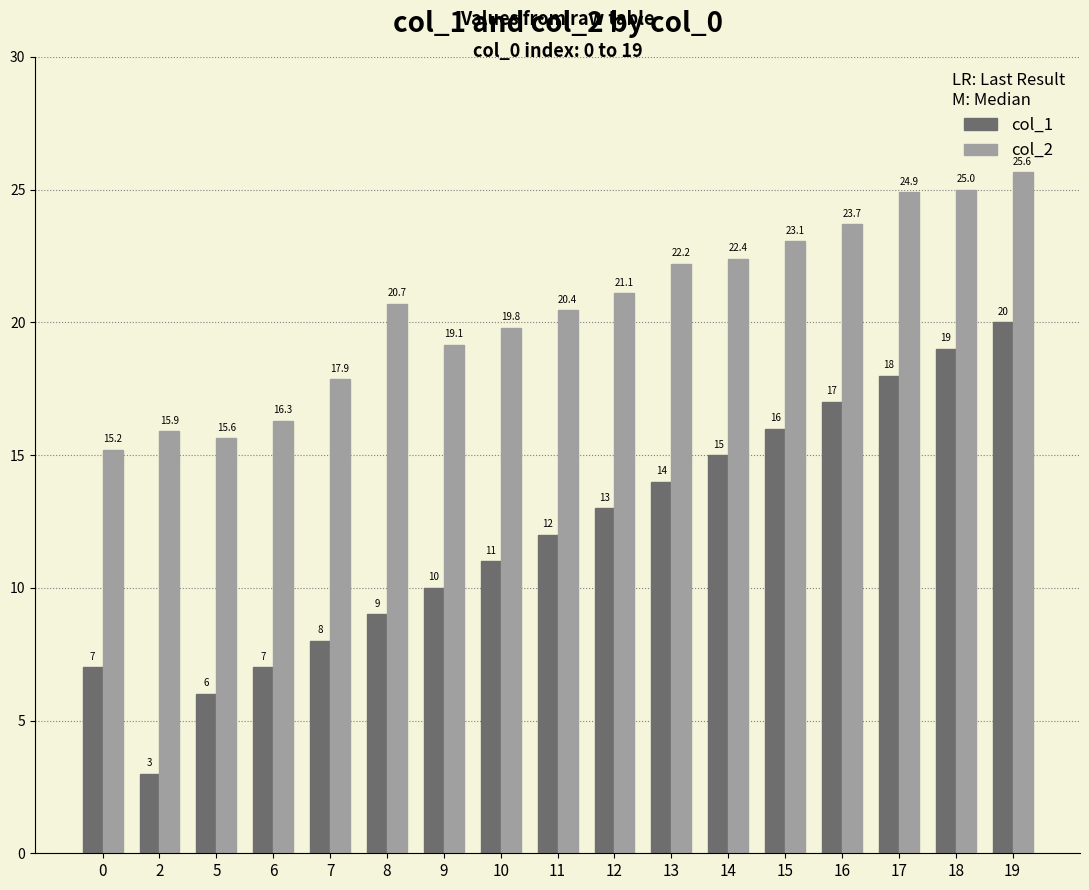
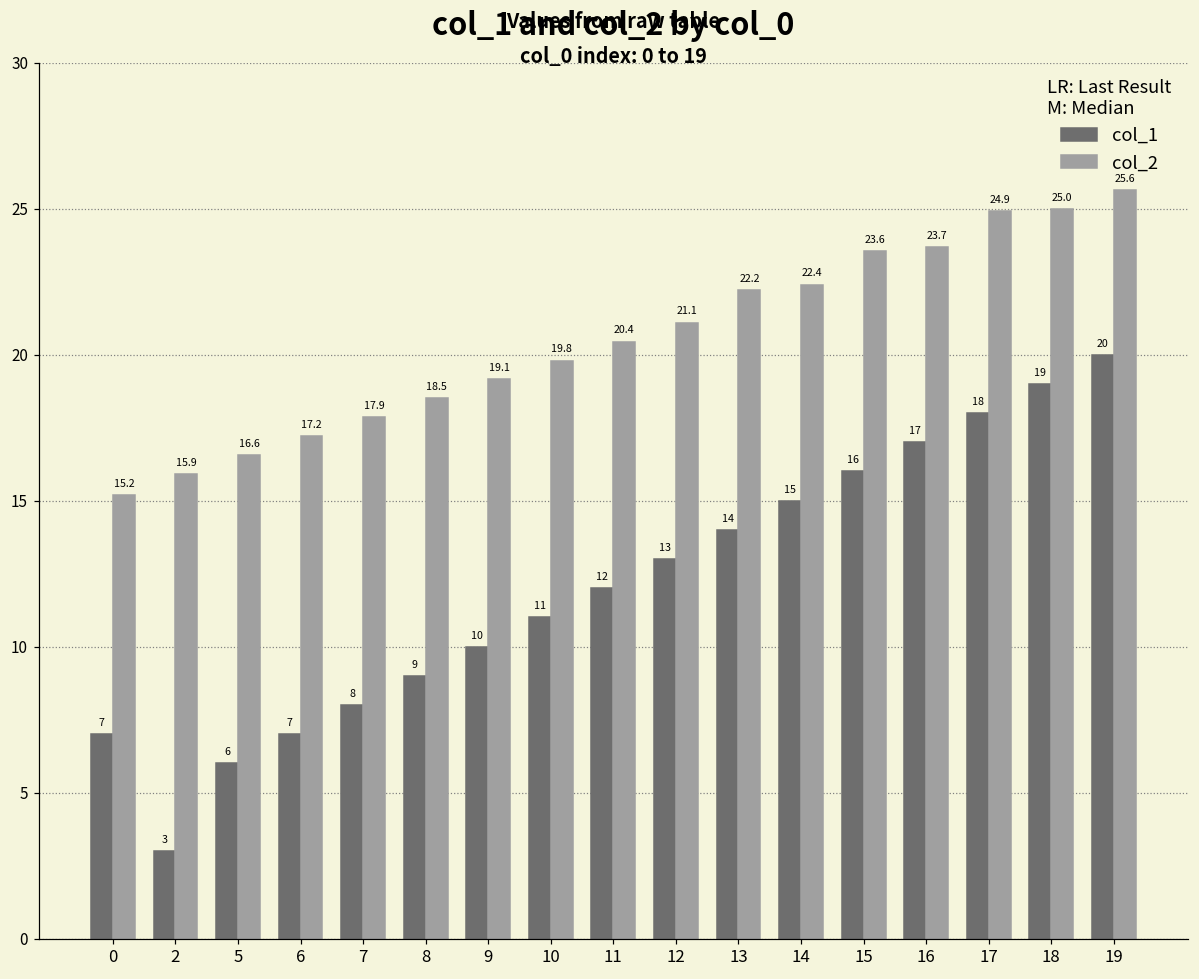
col_2, 5: 15.6 -> 16.6
col_2, 6: 16.3 -> 17.2
col_2, 8: 20.7 -> 18.5
col_2, 15: 23.1 -> 23.6
